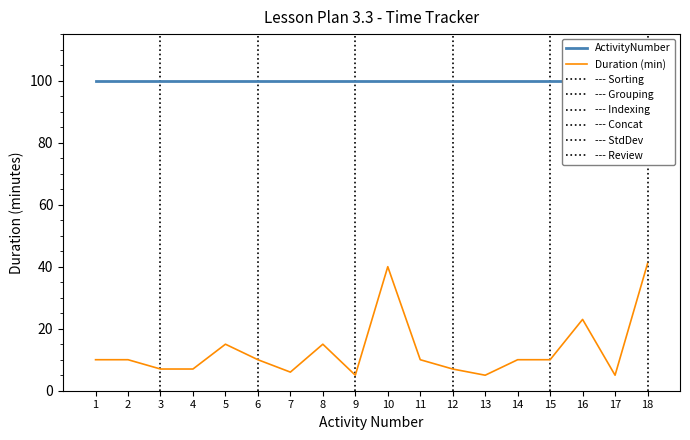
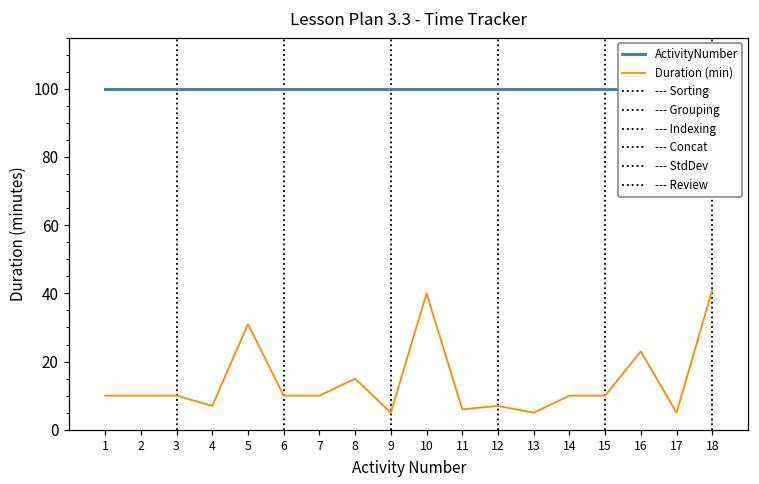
Duration (min), 3: 7 -> 10
Duration (min), 5: 15 -> 31
Duration (min), 7: 6 -> 10
Duration (min), 11: 10 -> 6
